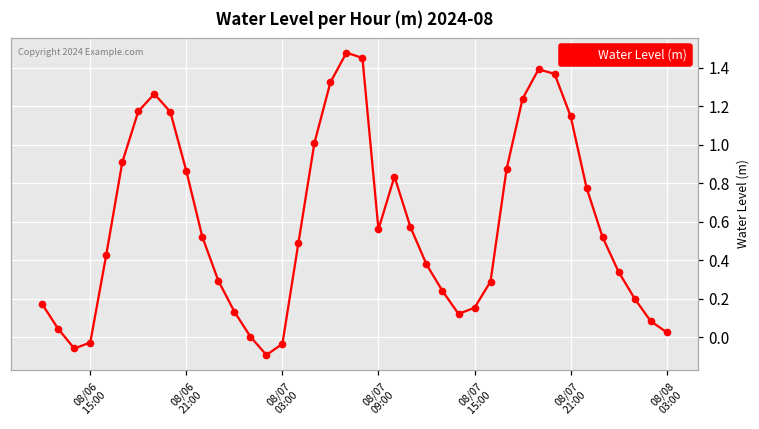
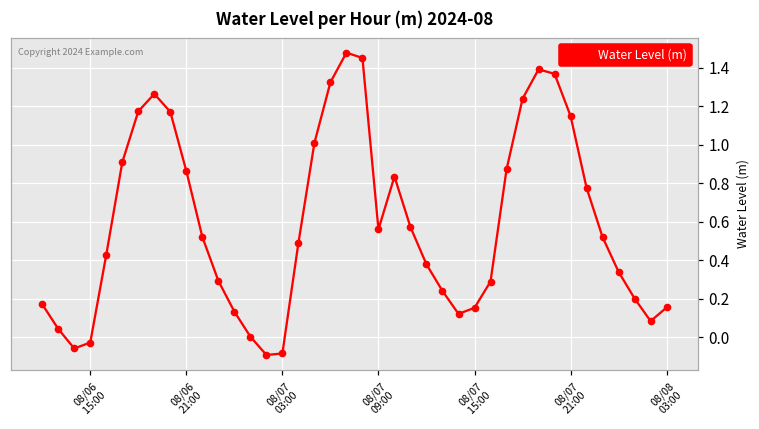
08/07 03:00: -0.03 -> -0.08
08/08 03:00: 0.03 -> 0.15
